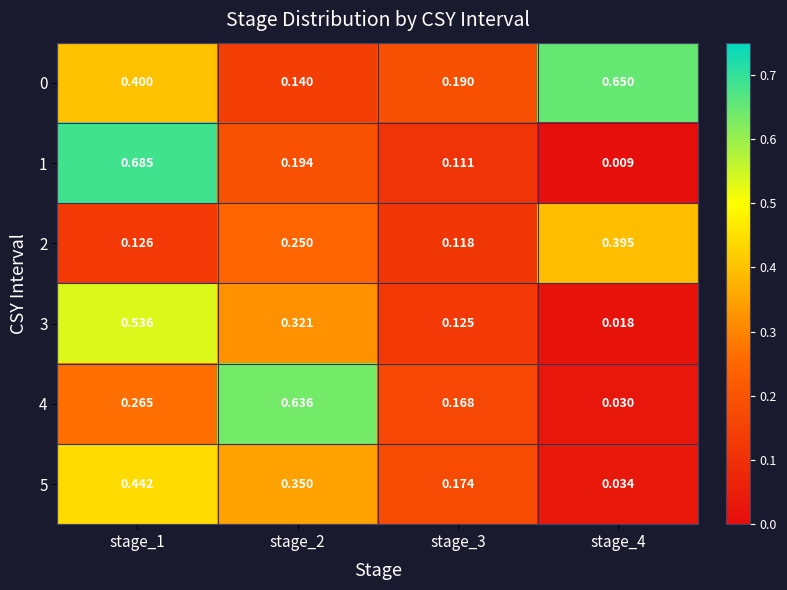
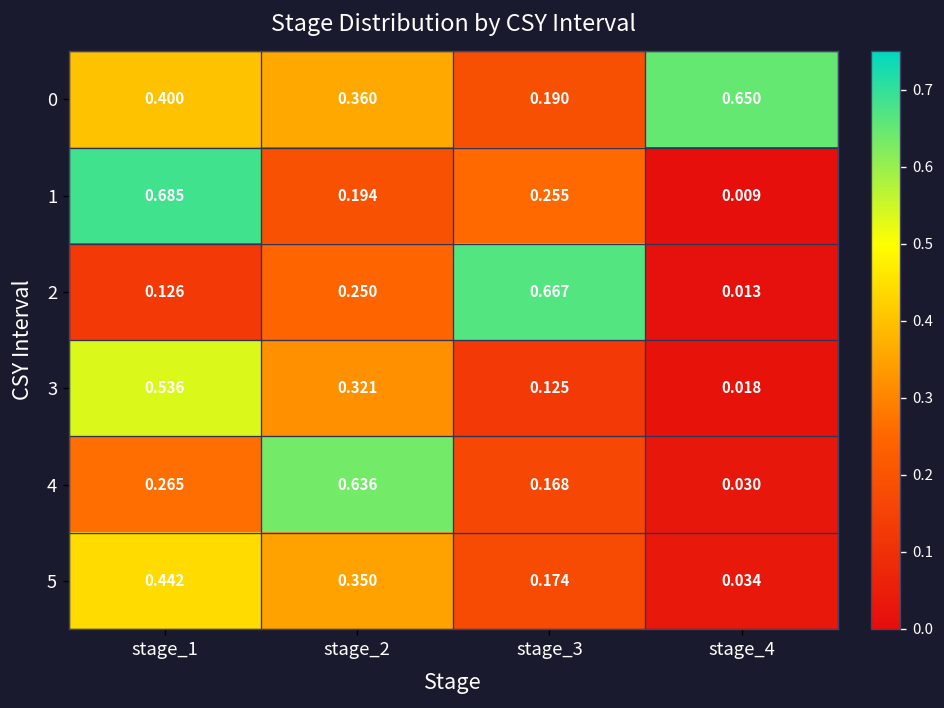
0, stage_2: 0.140 -> 0.360
1, stage_3: 0.111 -> 0.255
2, stage_3: 0.118 -> 0.667
2, stage_4: 0.395 -> 0.013
